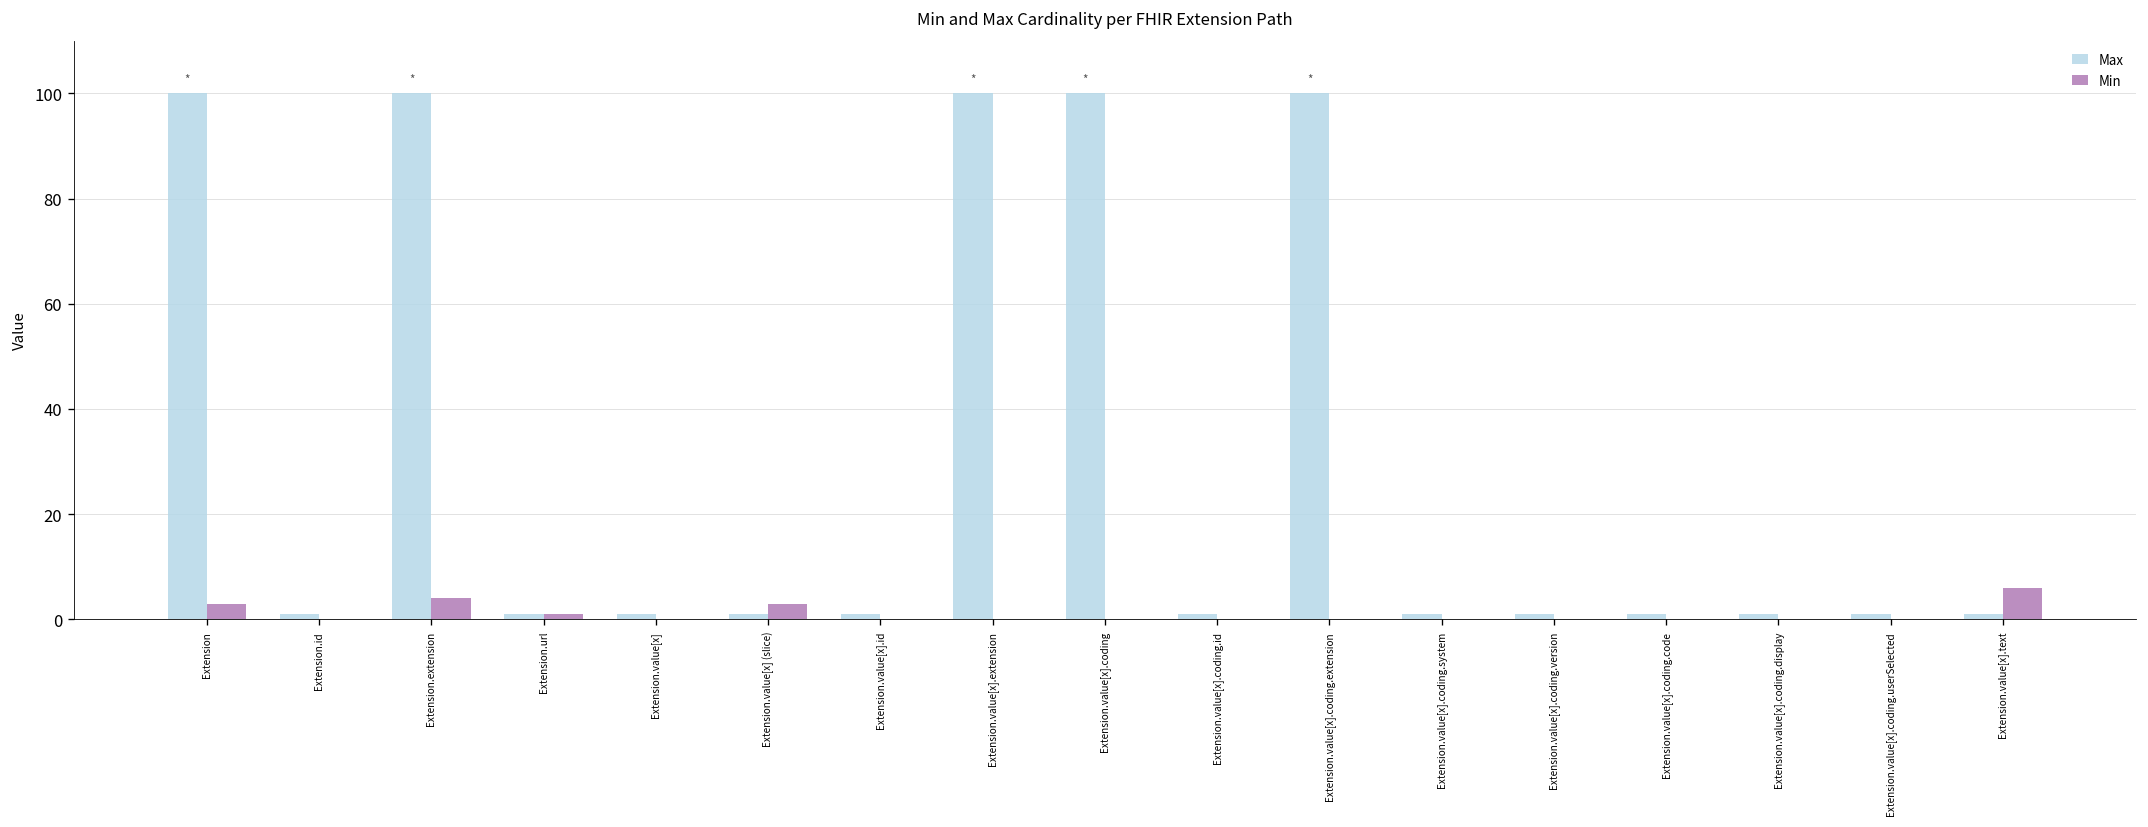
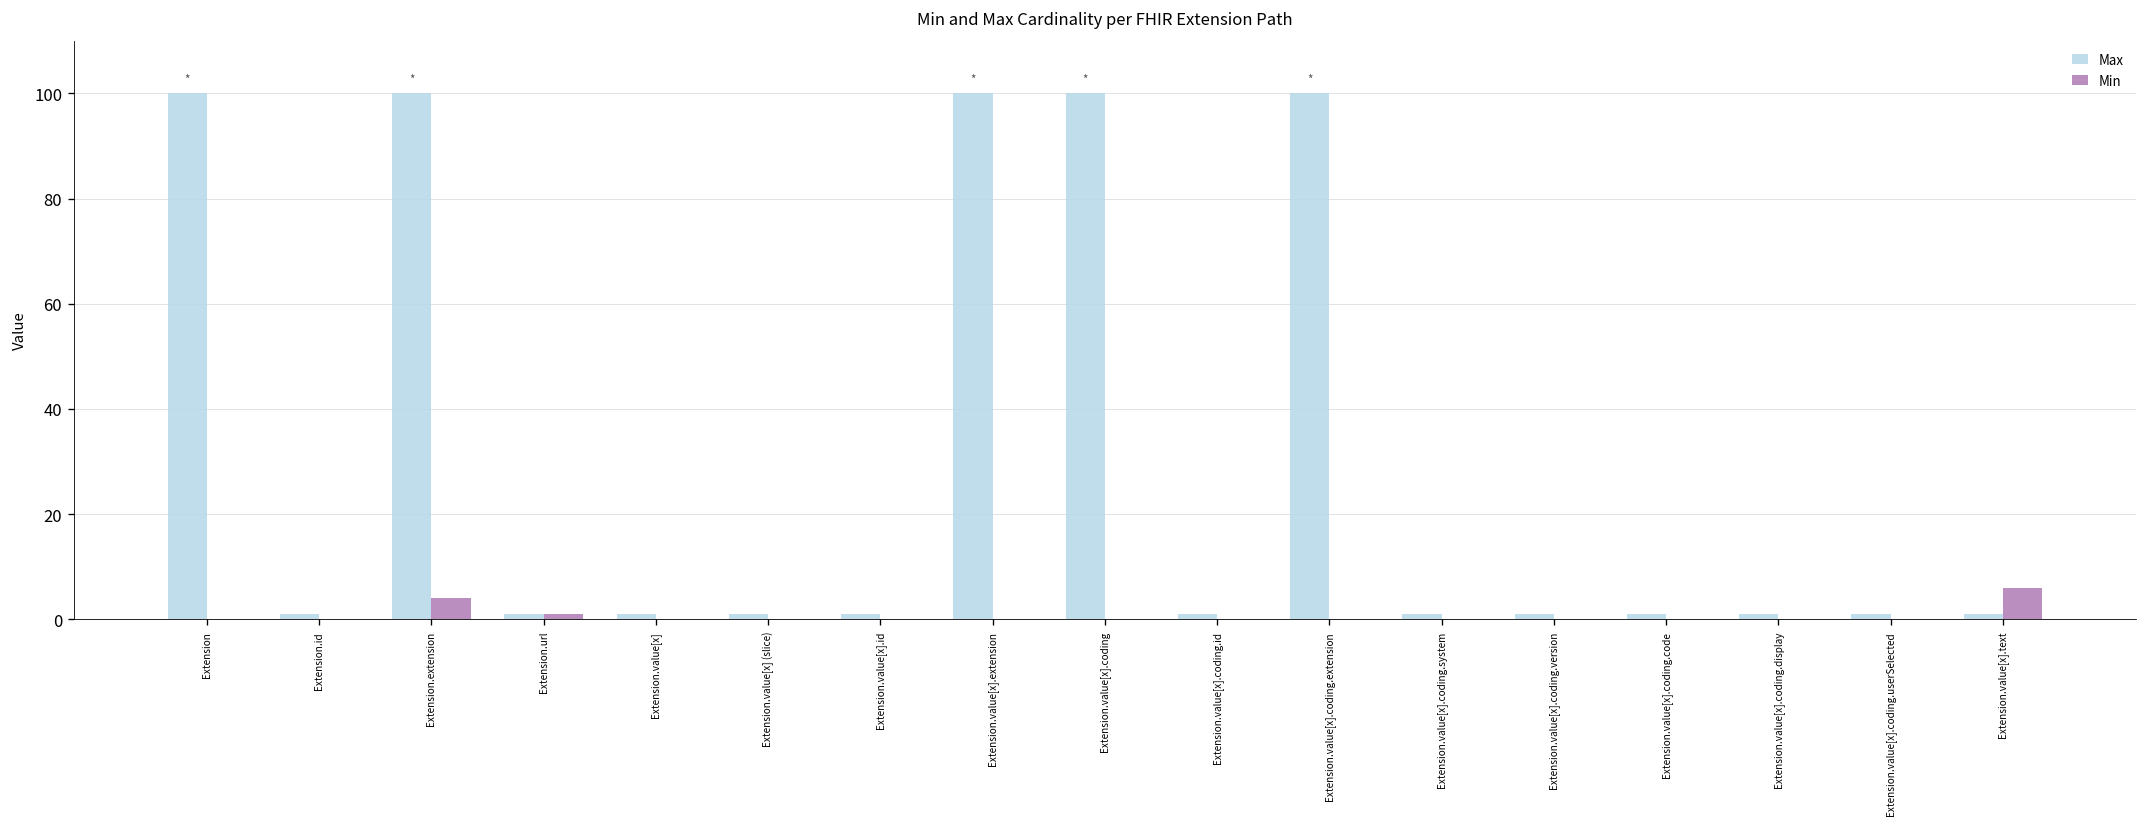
Min, Extension: 3 -> 0
Min, Extension.value[x] (slice): 3 -> 0
